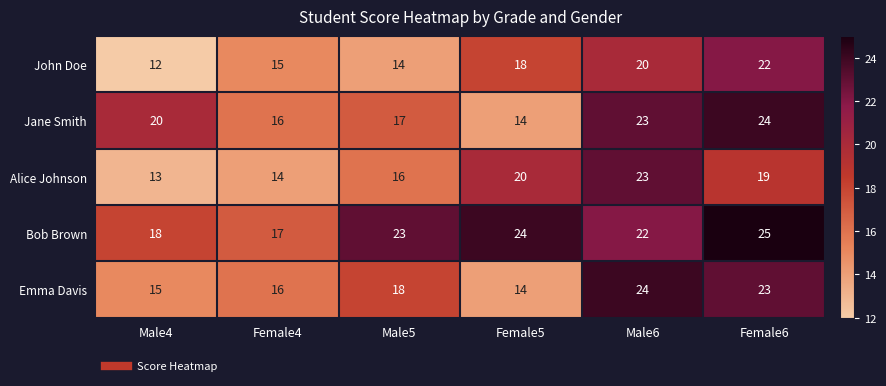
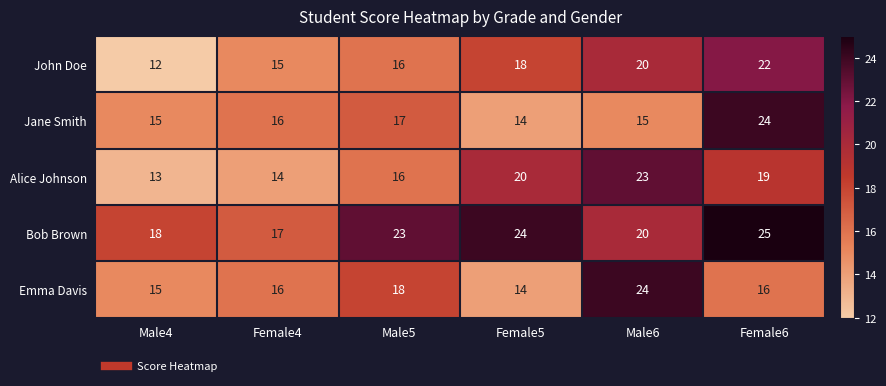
John Doe, Male5: 14 -> 16
Jane Smith, Male4: 20 -> 15
Jane Smith, Male6: 23 -> 15
Bob Brown, Male6: 22 -> 20
Emma Davis, Female6: 23 -> 16
